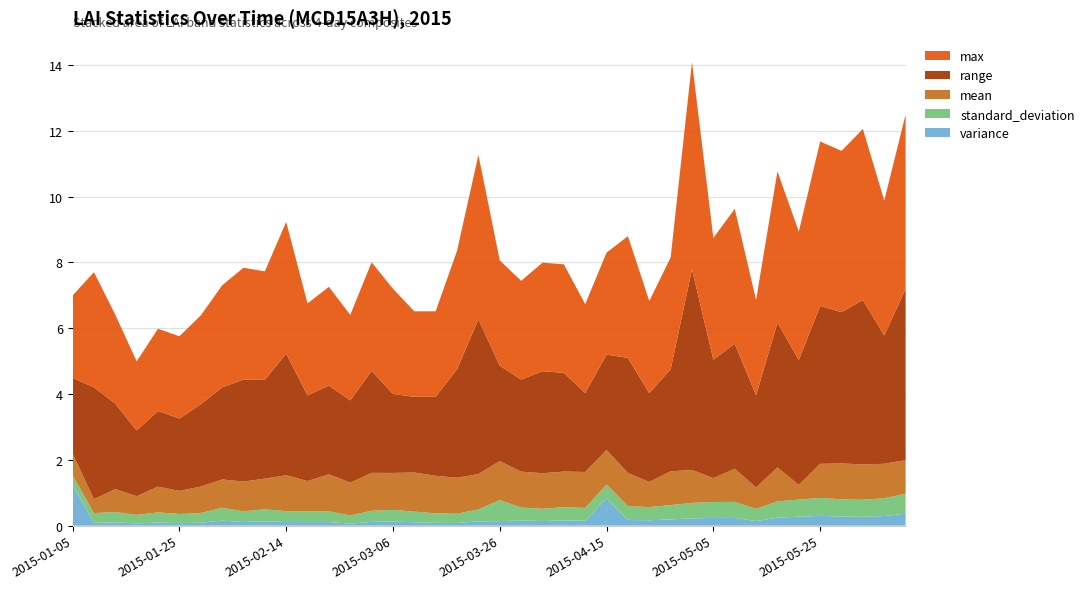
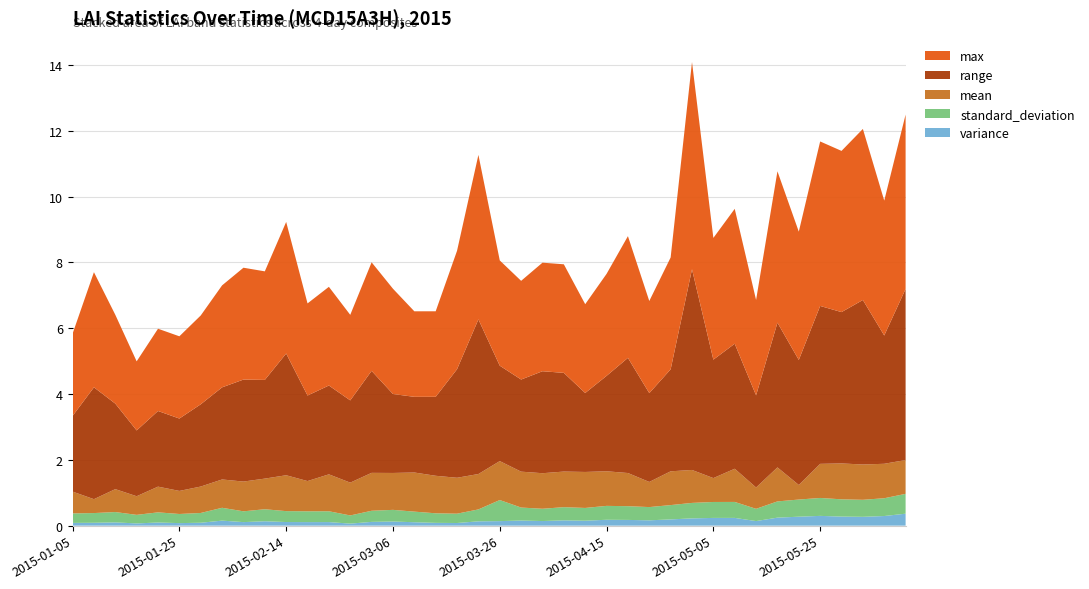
variance, 2015-01-05: 1.2 -> 0.1
variance, 2015-04-15: 0.8 -> 0.2
